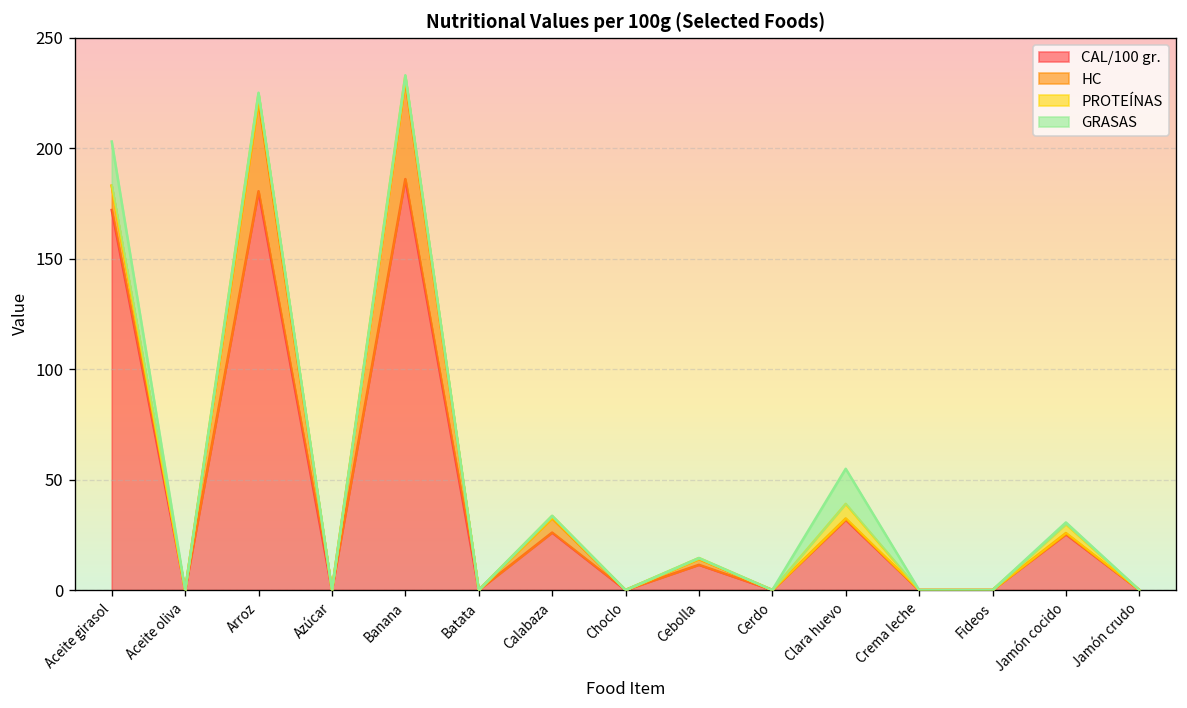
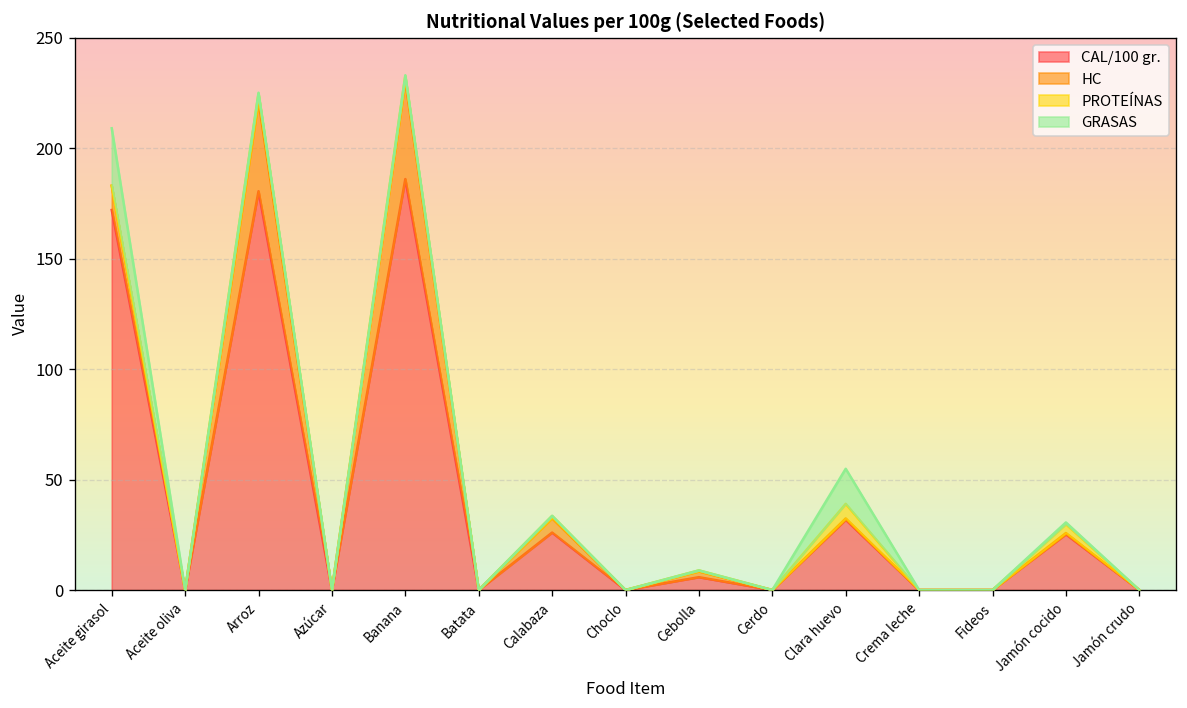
GRASAS, Aceite girasol: 20 -> 26
CAL/100 gr., Cebolla: 11 -> 6
